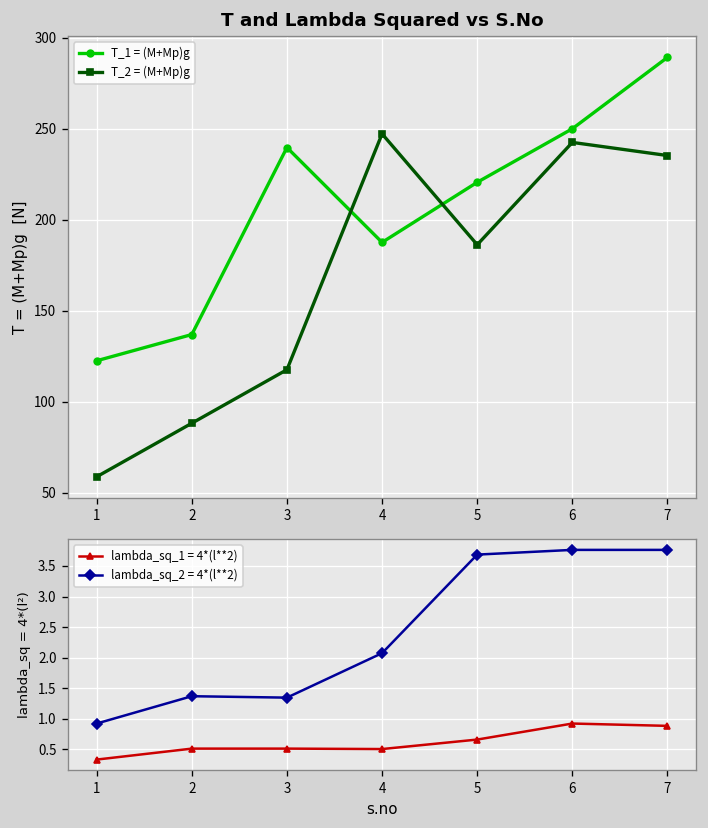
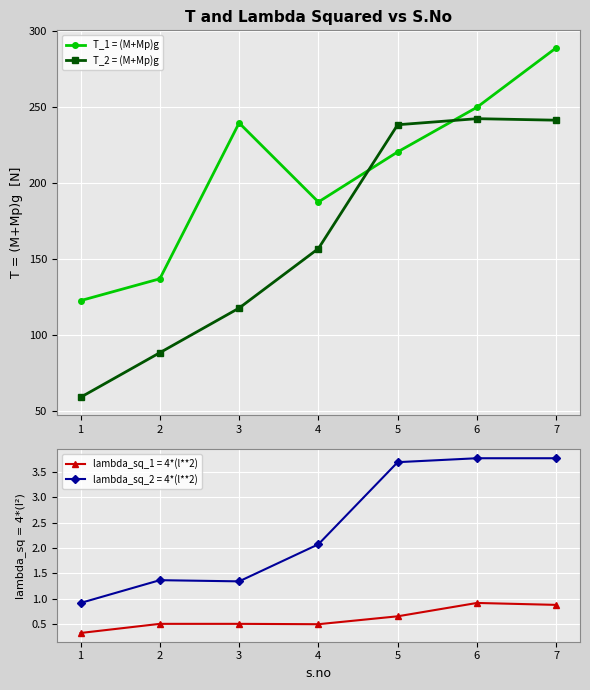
T and Lambda Squared vs S.No, T_2 = (M+Mp)g, 4: 247 -> 157
T and Lambda Squared vs S.No, T_2 = (M+Mp)g, 5: 186 -> 238
T and Lambda Squared vs S.No, T_2 = (M+Mp)g, 7: 235 -> 241
